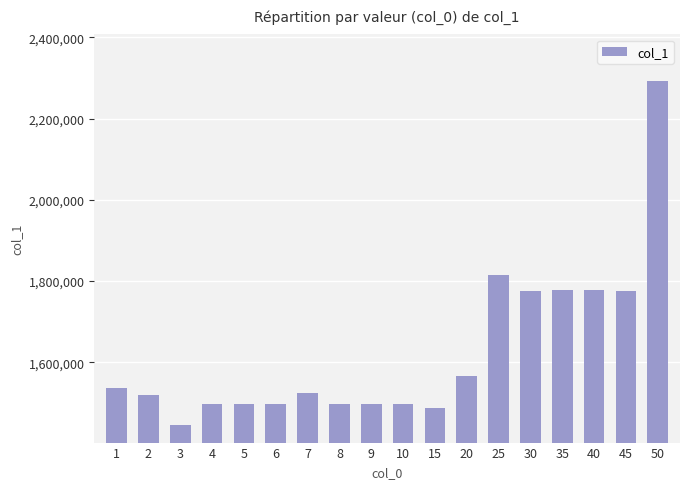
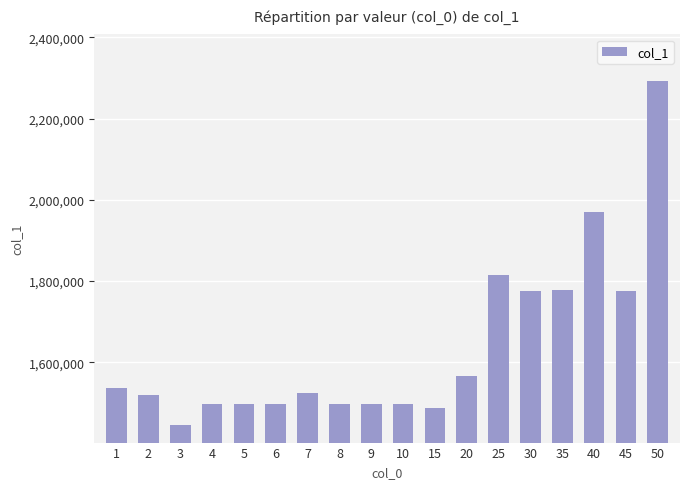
40: 1,780,000 -> 1,970,000
